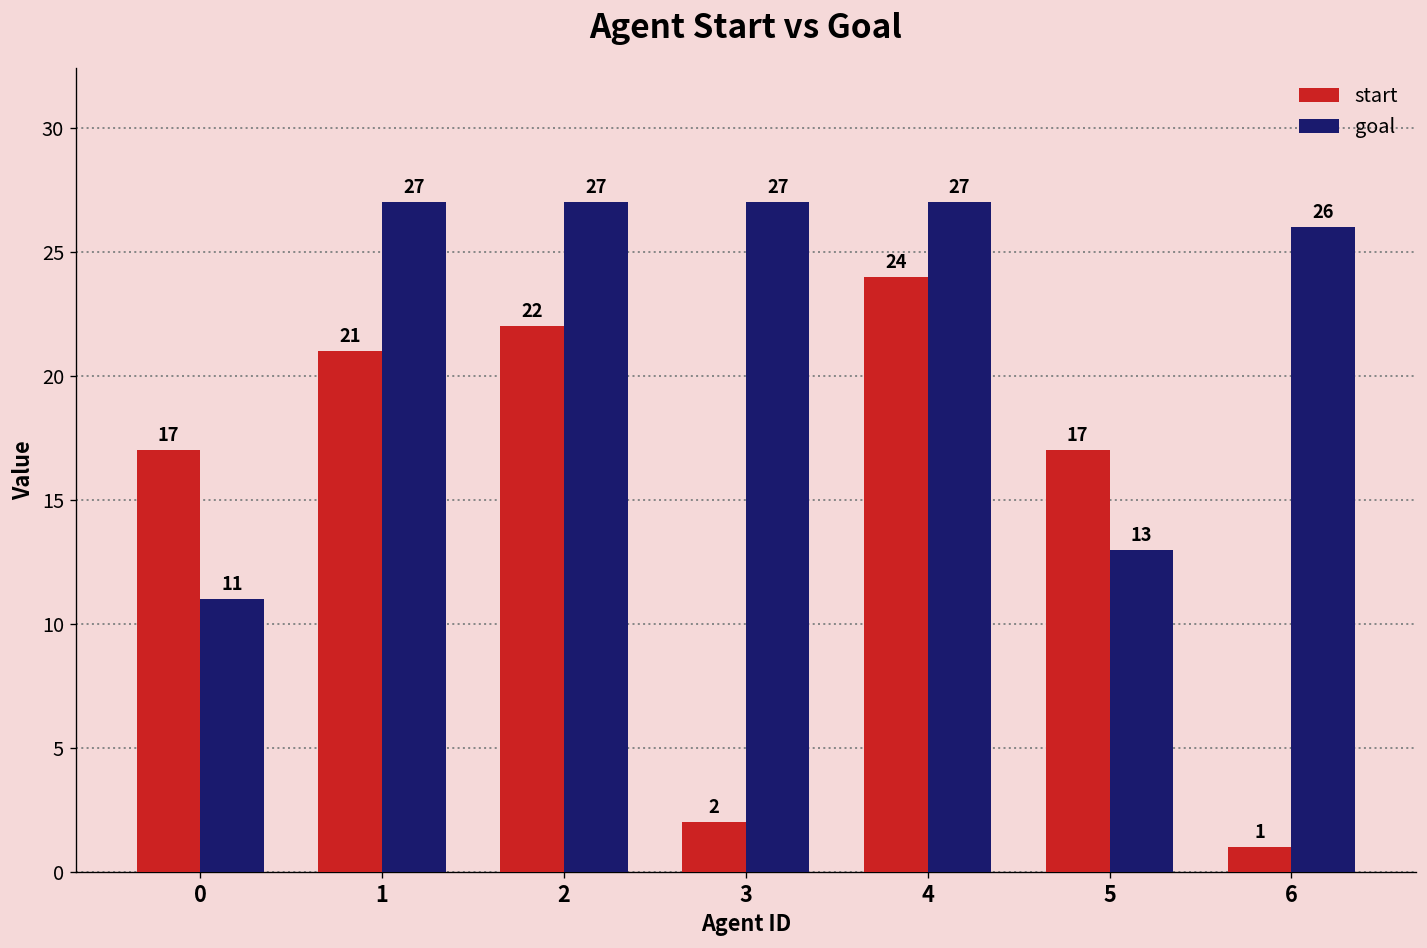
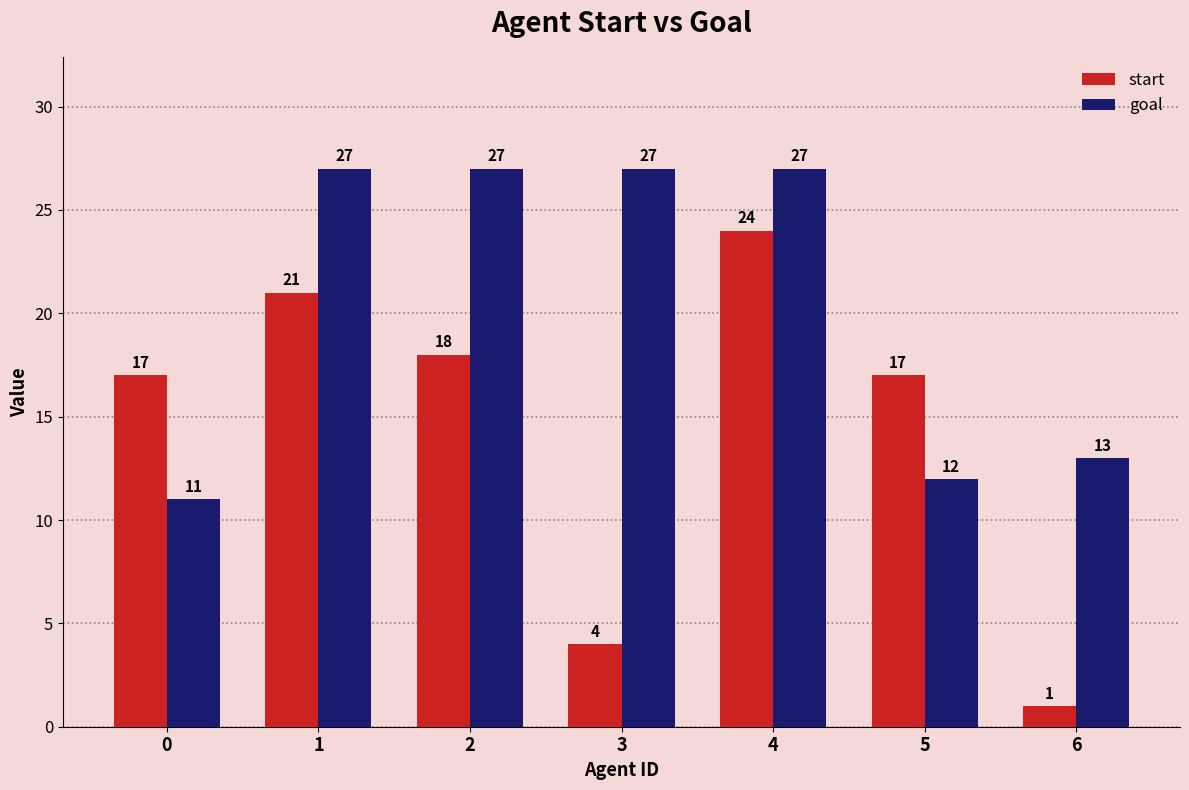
start, 2: 22 -> 18
start, 3: 2 -> 4
goal, 5: 13 -> 12
goal, 6: 26 -> 13
